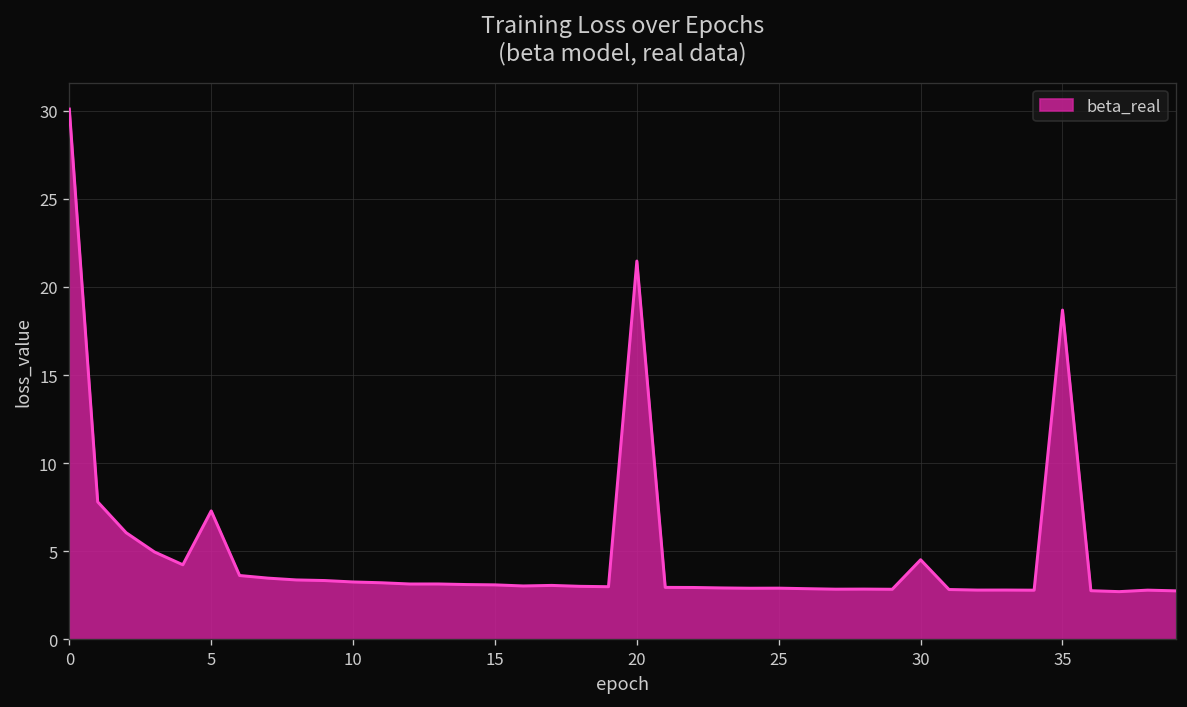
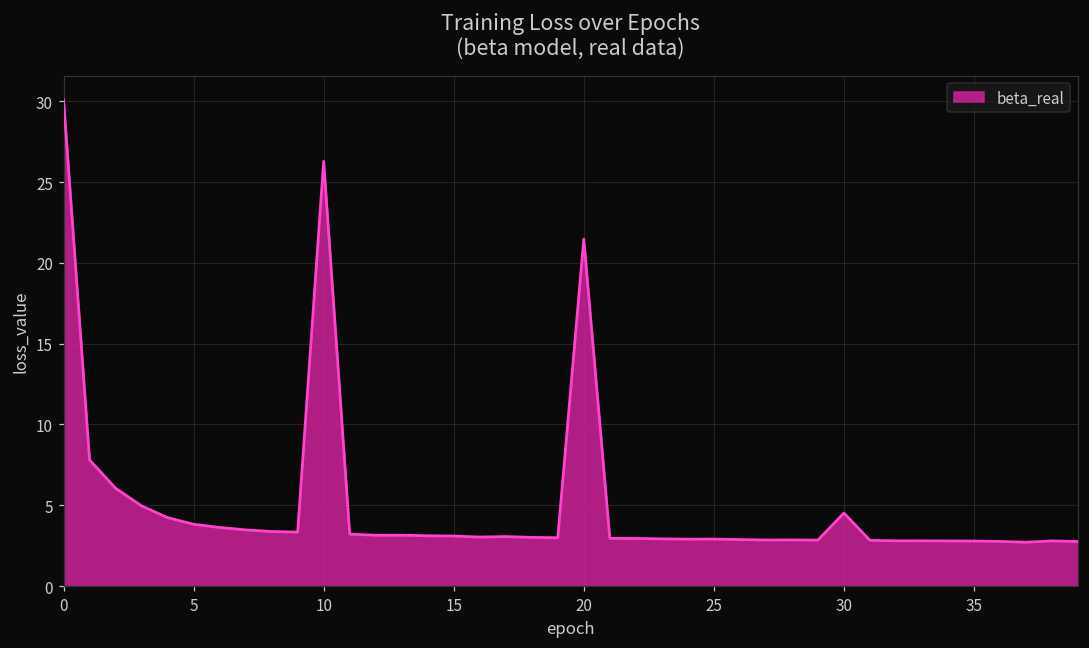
5: 7.3 -> 3.8
10: 3.3 -> 26.3
35: 18.7 -> 2.8
